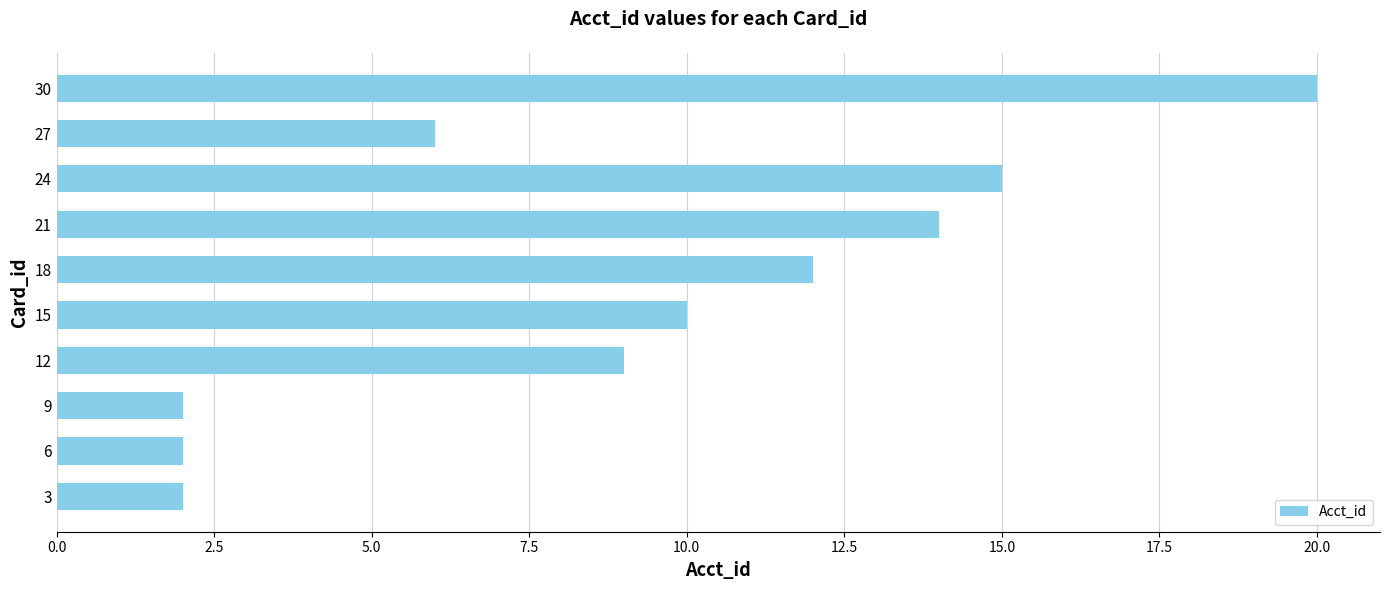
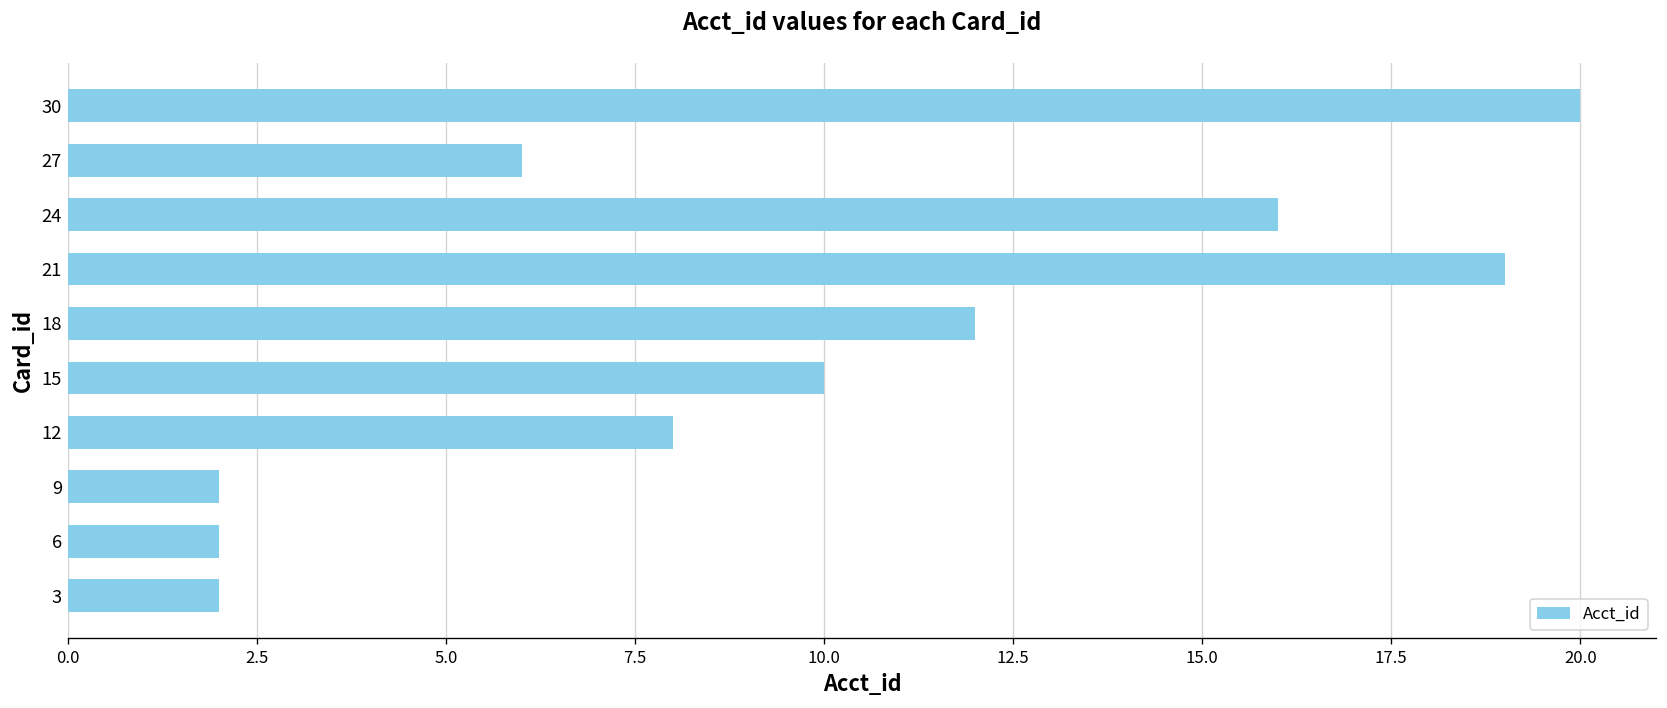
24: 15 -> 16
21: 14 -> 19
12: 9 -> 8
